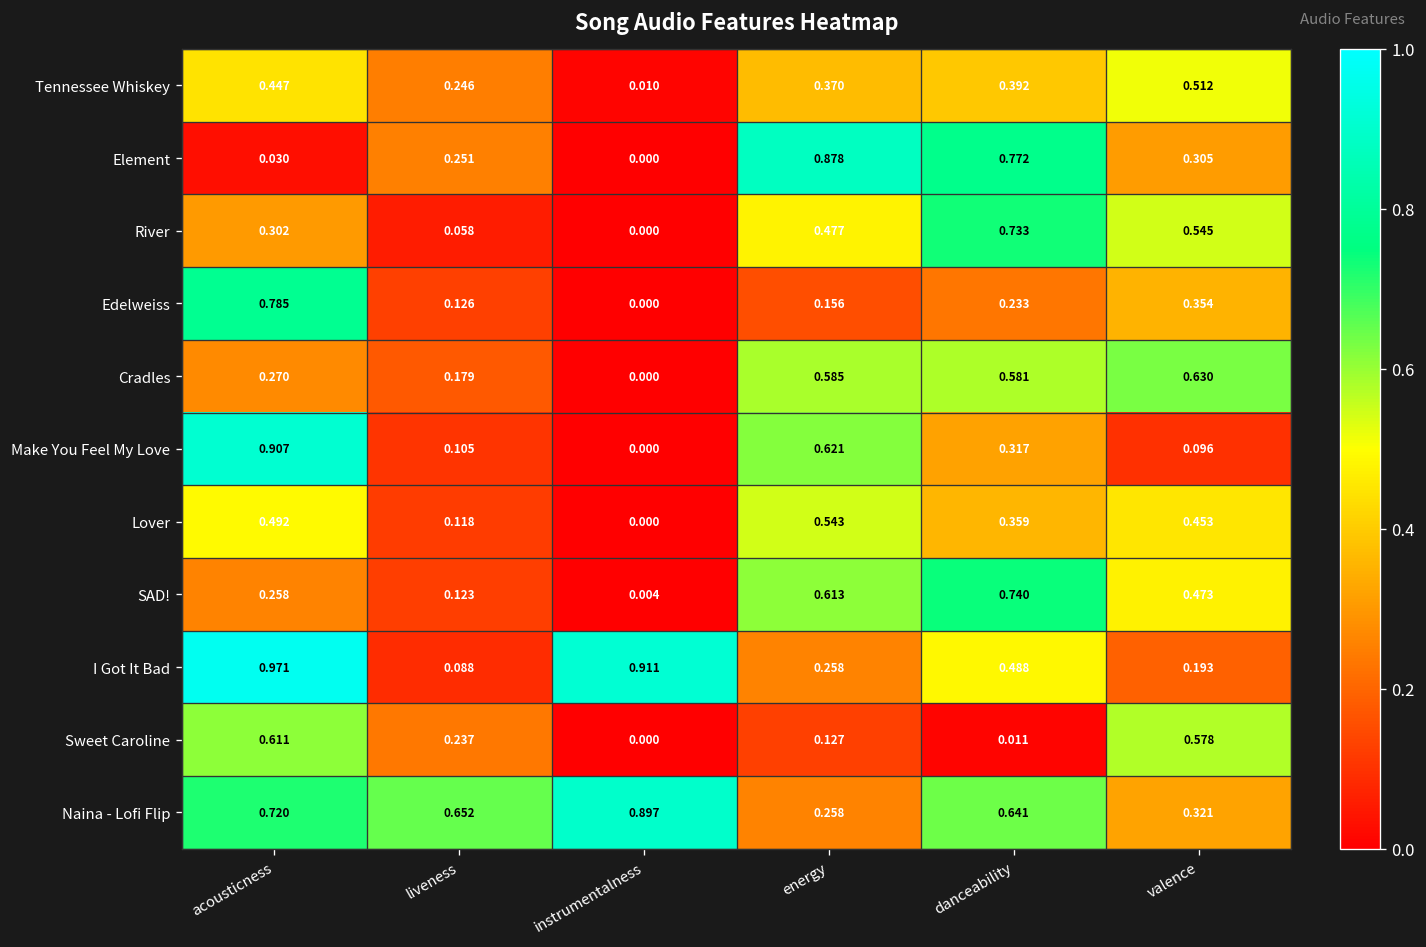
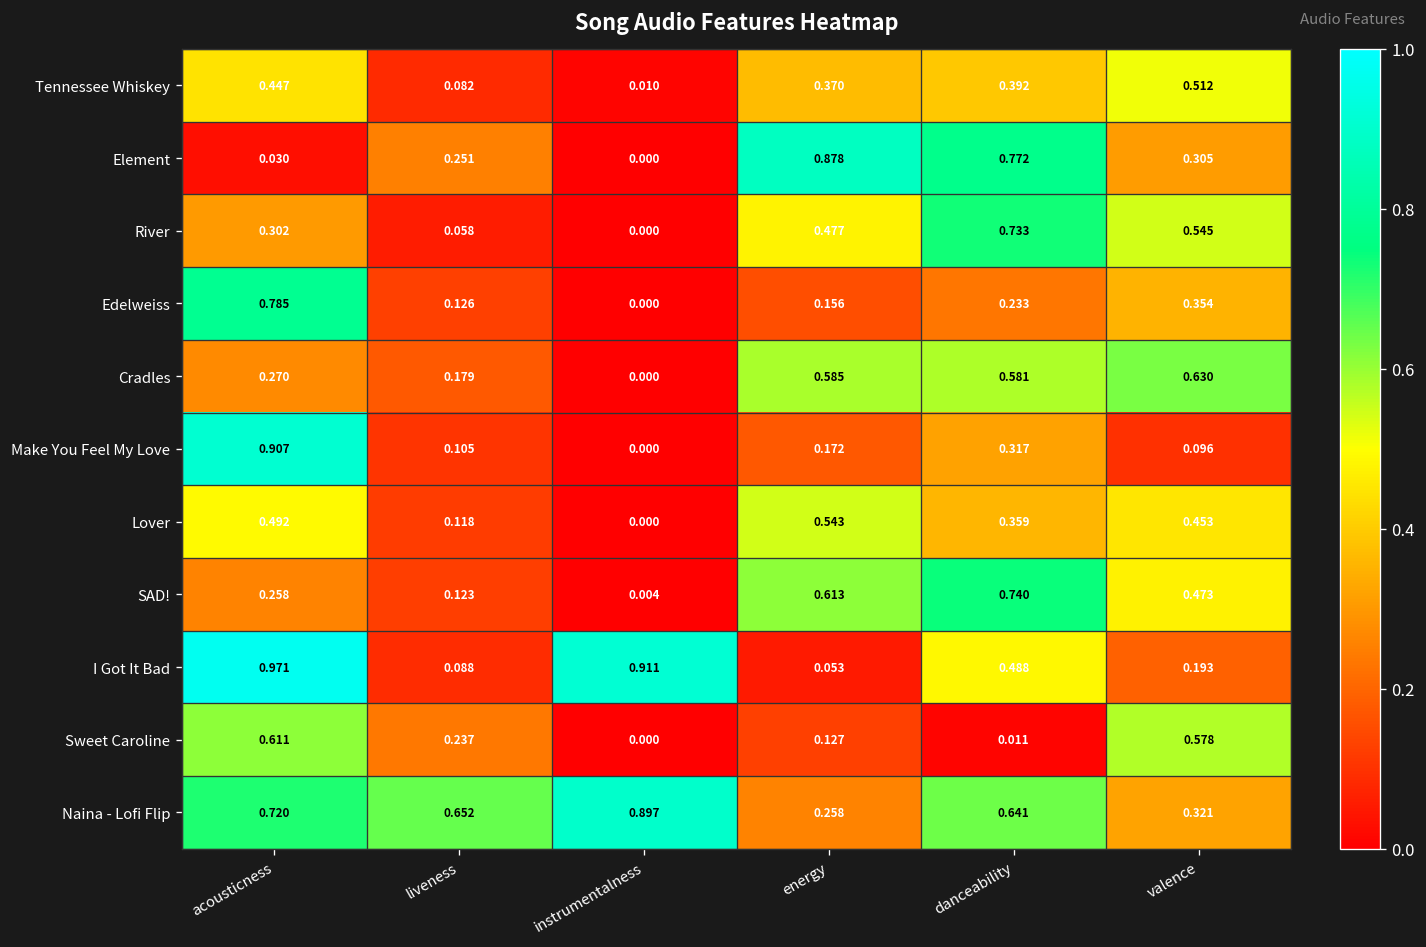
Tennessee Whiskey, liveness: 0.246 -> 0.082
Make You Feel My Love, energy: 0.621 -> 0.172
I Got It Bad, energy: 0.258 -> 0.053
